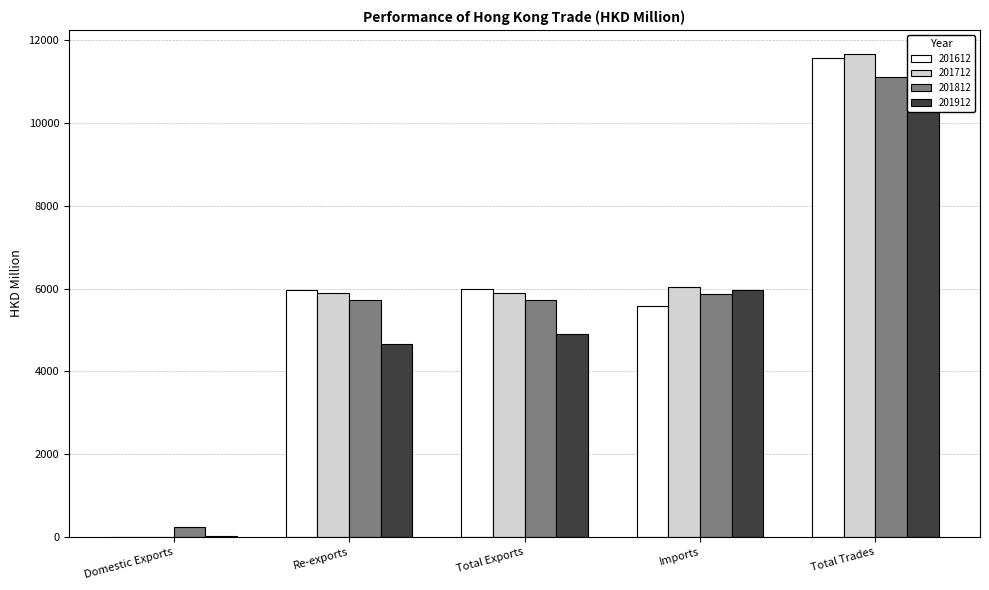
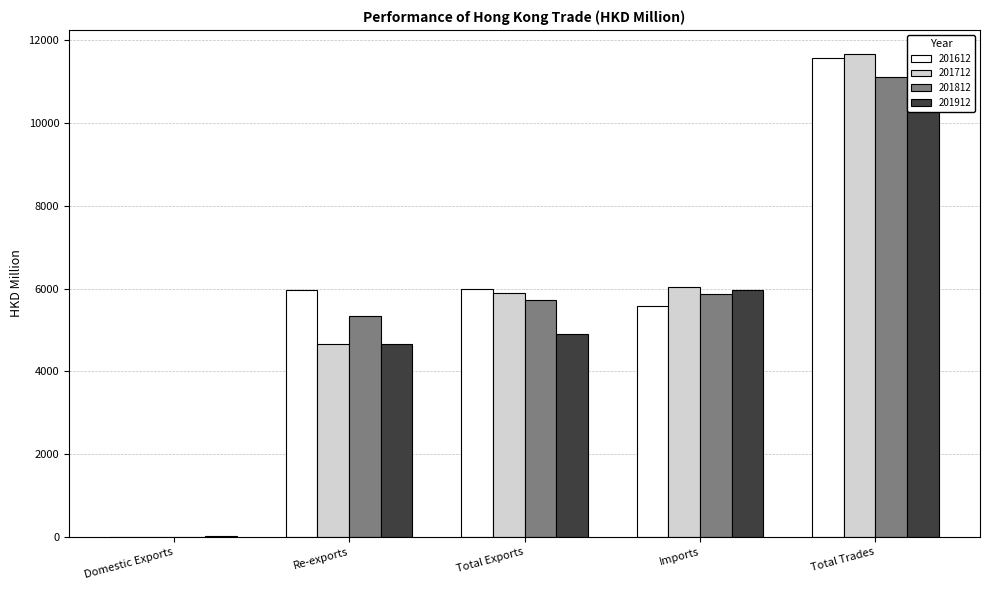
201812, Domestic Exports: 200 -> 0
201712, Re-exports: 5900 -> 4700
201812, Re-exports: 5700 -> 5300
